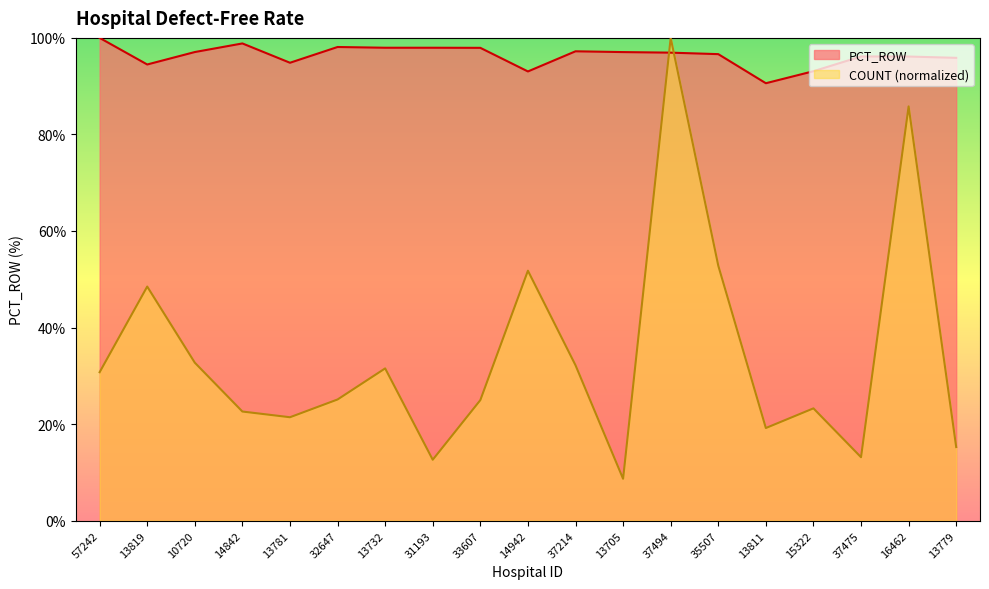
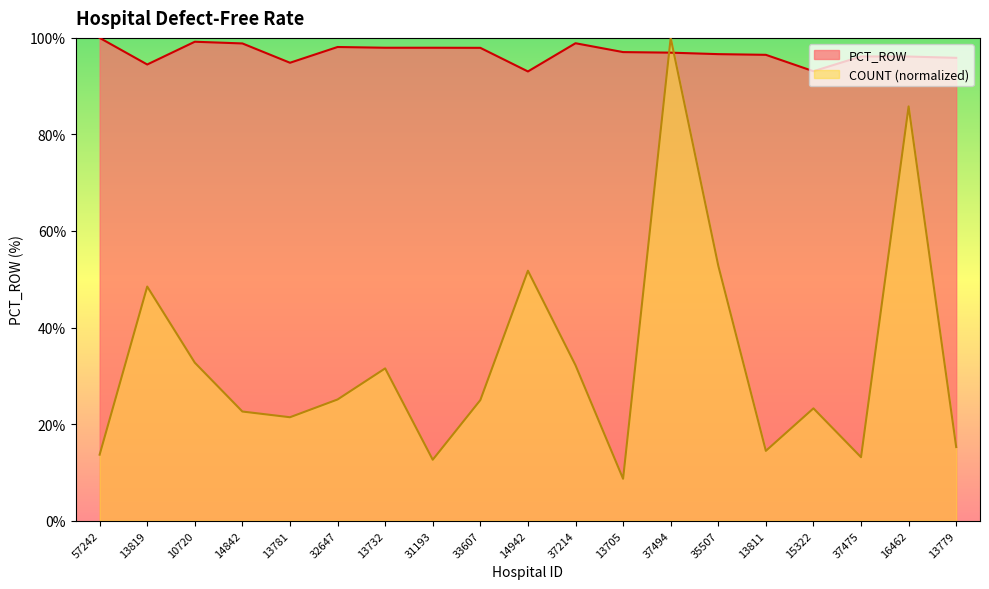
COUNT (normalized), 57242: 31% -> 14%
PCT_ROW, 10720: 97% -> 99%
PCT_ROW, 37214: 97% -> 99%
PCT_ROW, 13811: 91% -> 96%
COUNT (normalized), 13811: 19% -> 14%
